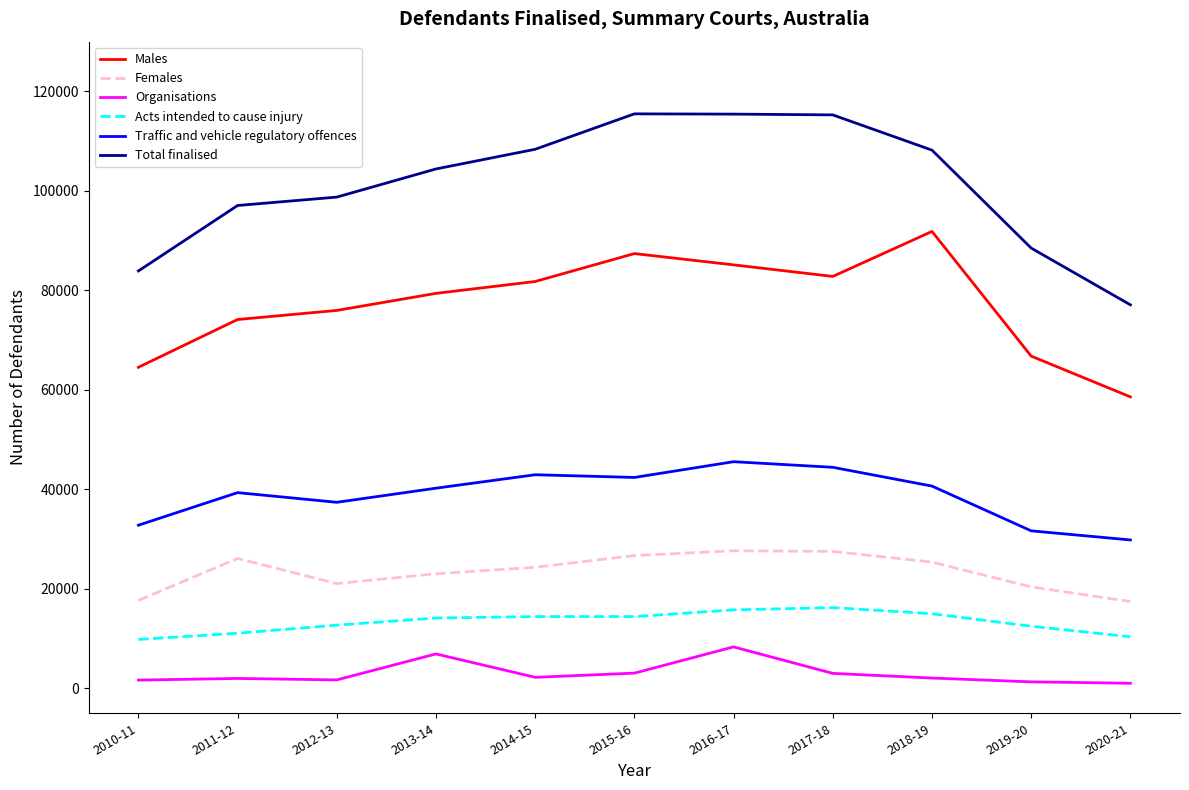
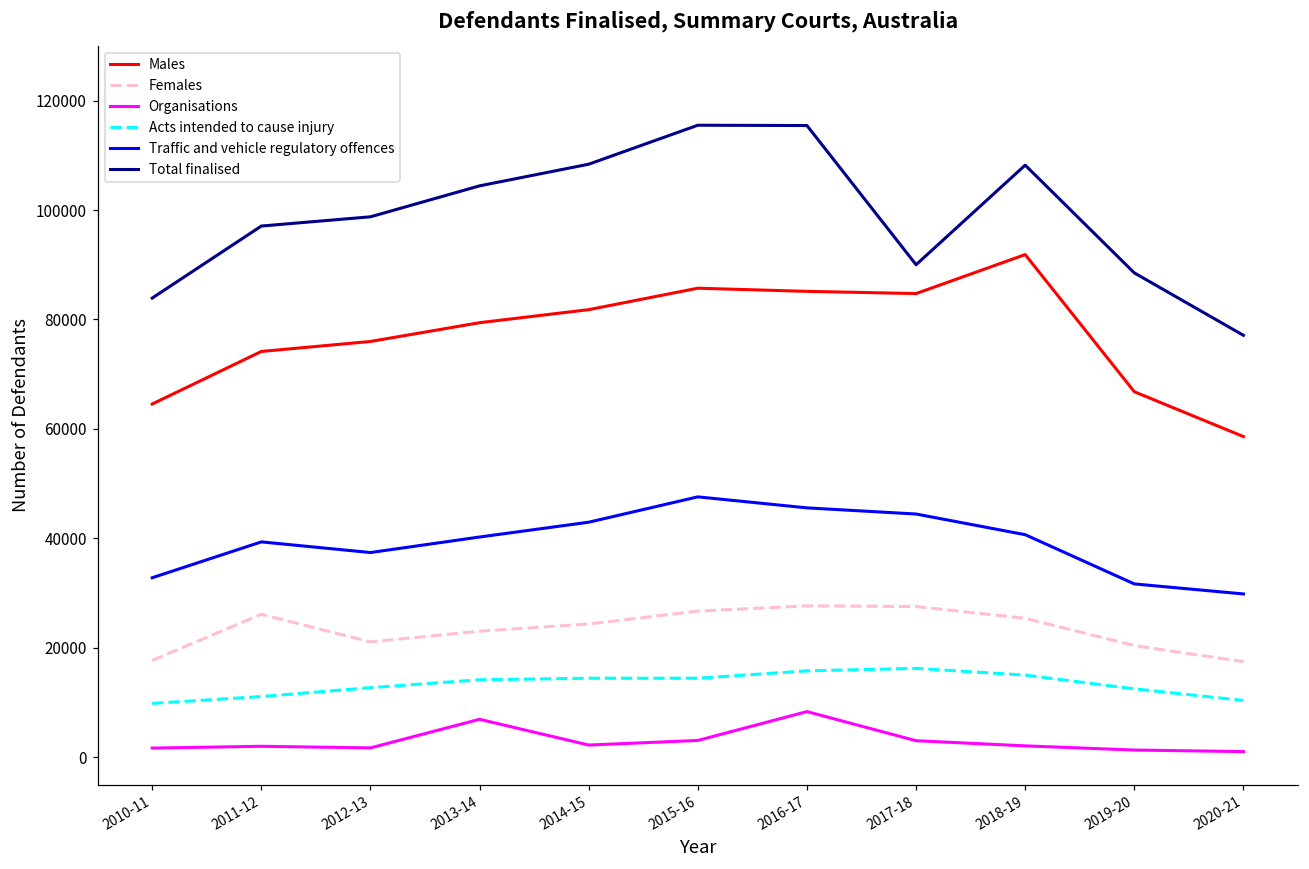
Males, 2015-16: 87000 -> 86000
Traffic and vehicle regulatory offences, 2015-16: 42000 -> 48000
Males, 2017-18: 83000 -> 85000
Total finalised, 2017-18: 115000 -> 90000
